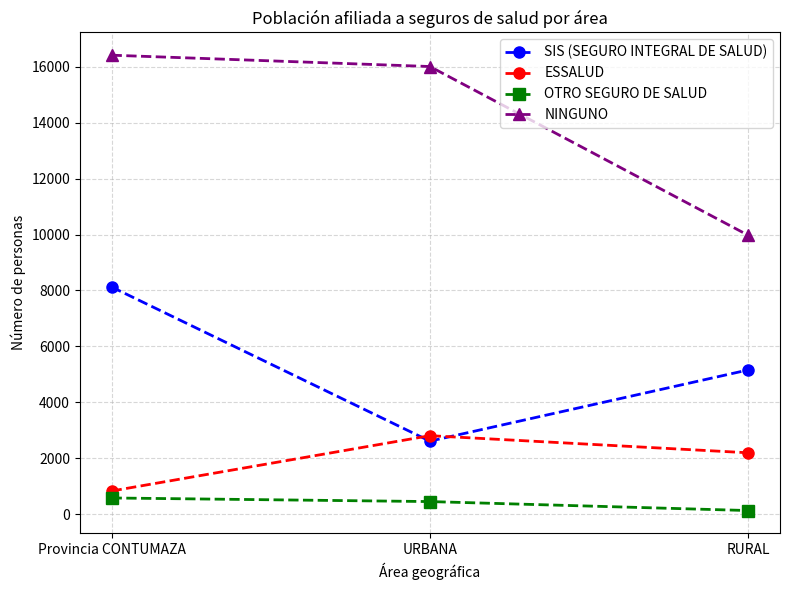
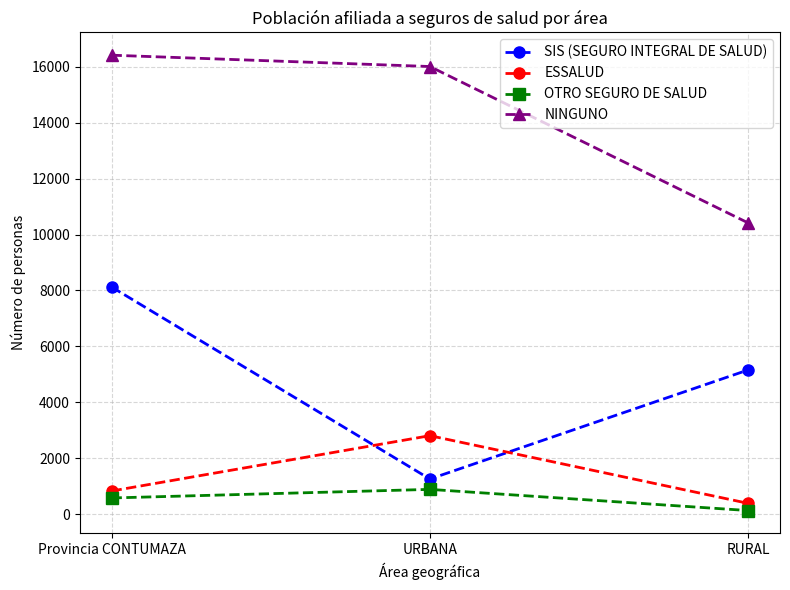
SIS (SEGURO INTEGRAL DE SALUD), URBANA: 2600 -> 1300
OTRO SEGURO DE SALUD, URBANA: 500 -> 900
ESSALUD, RURAL: 2200 -> 400
NINGUNO, RURAL: 10000 -> 10400
